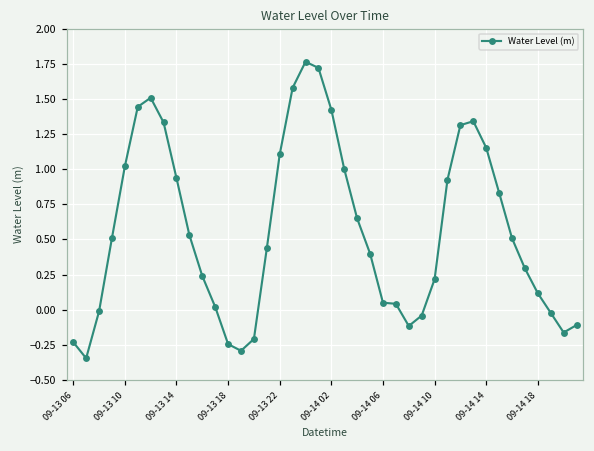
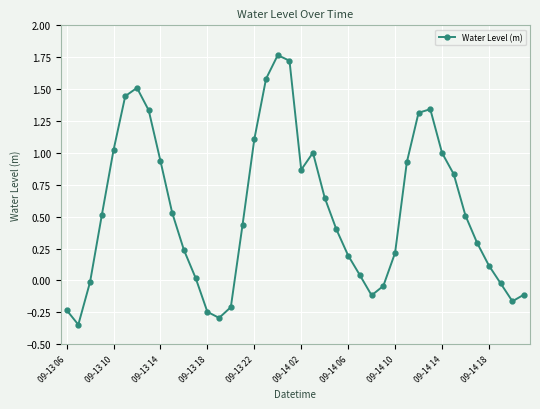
09-14 02: 1.42 -> 0.87
09-14 06: 0.05 -> 0.20
09-14 14: 1.15 -> 1.00
